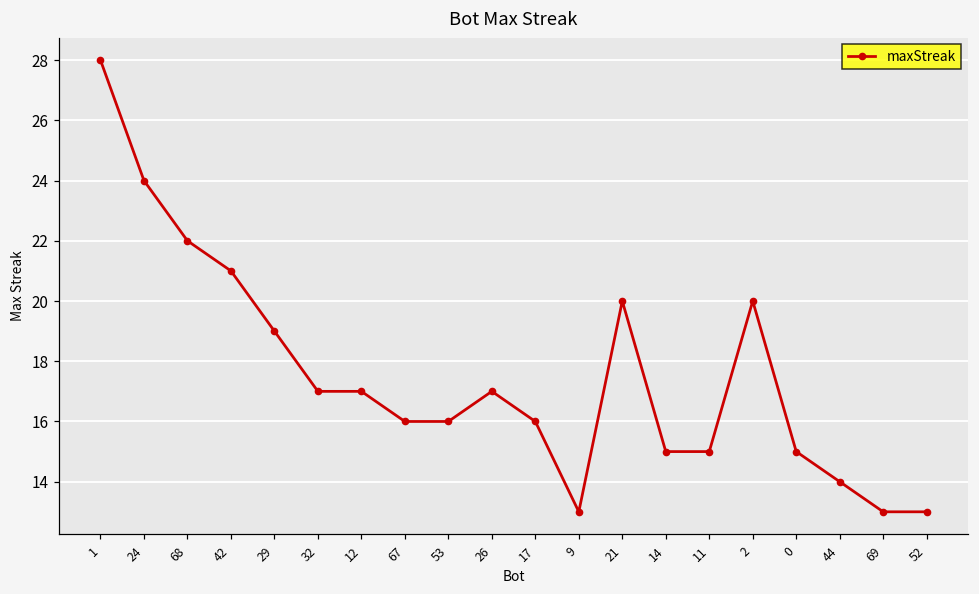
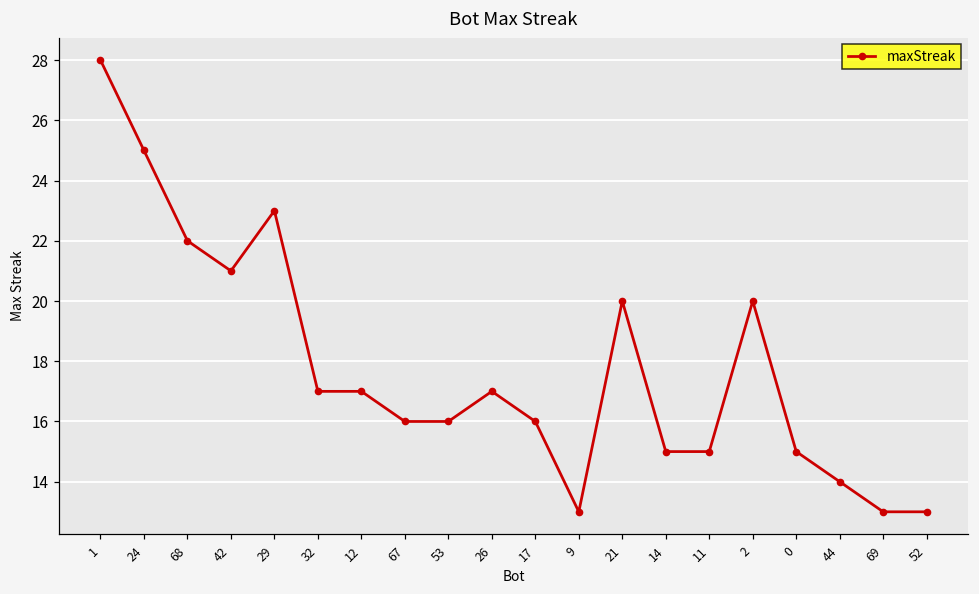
24: 24 -> 25
29: 19 -> 23
